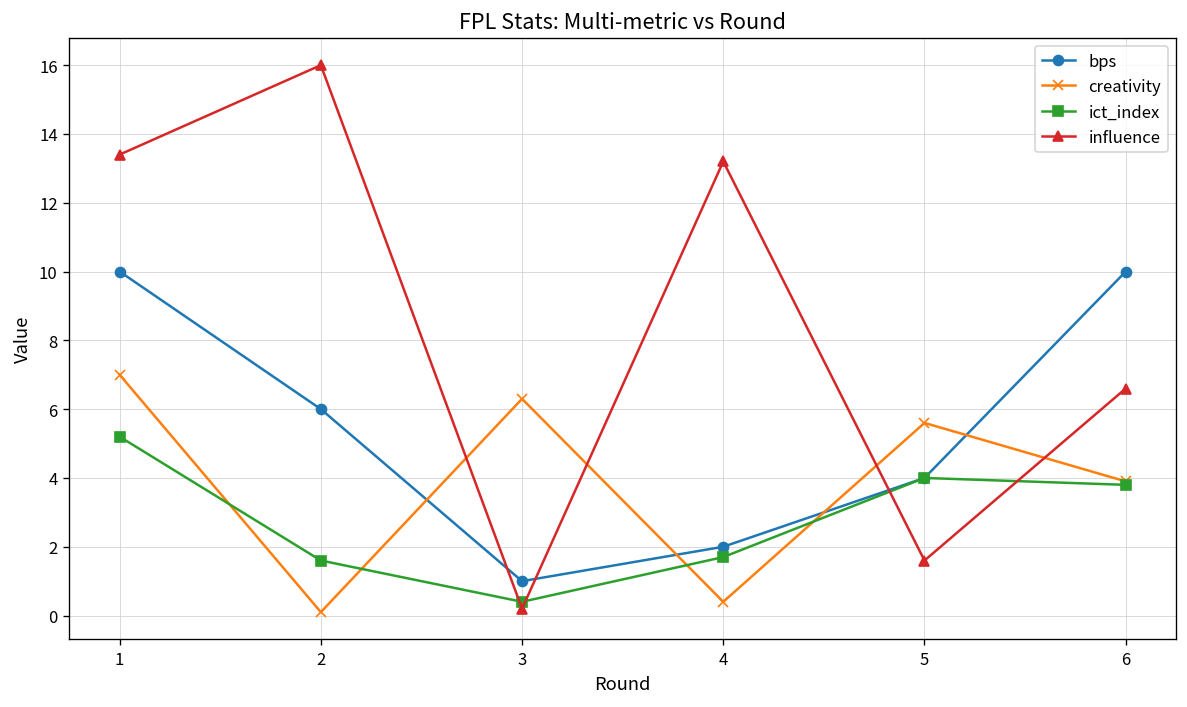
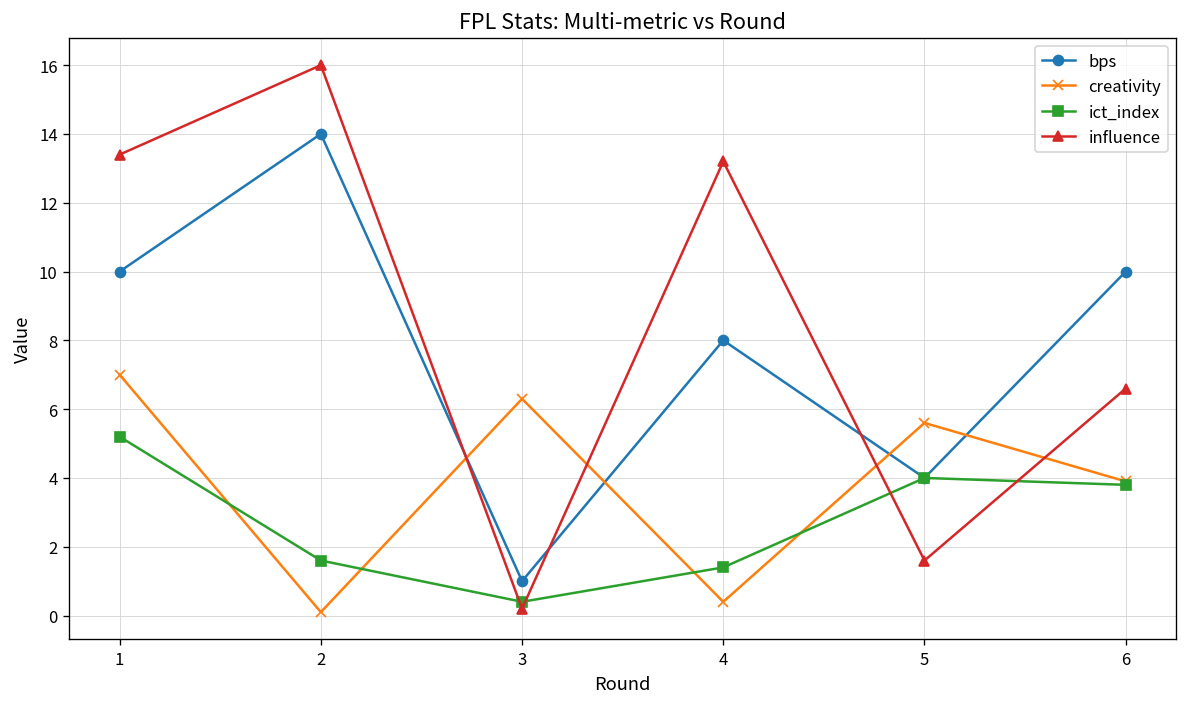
bps, 2: 6 -> 14
bps, 4: 2 -> 8
ict_index, 4: 1.7 -> 1.4
